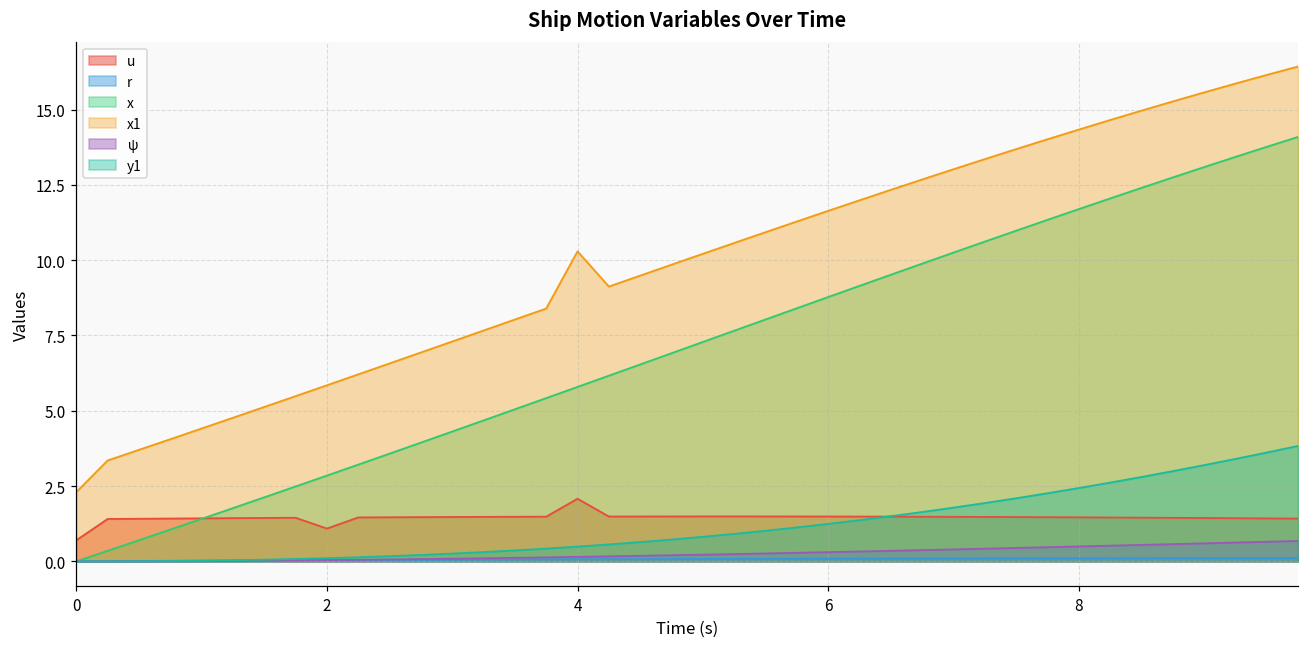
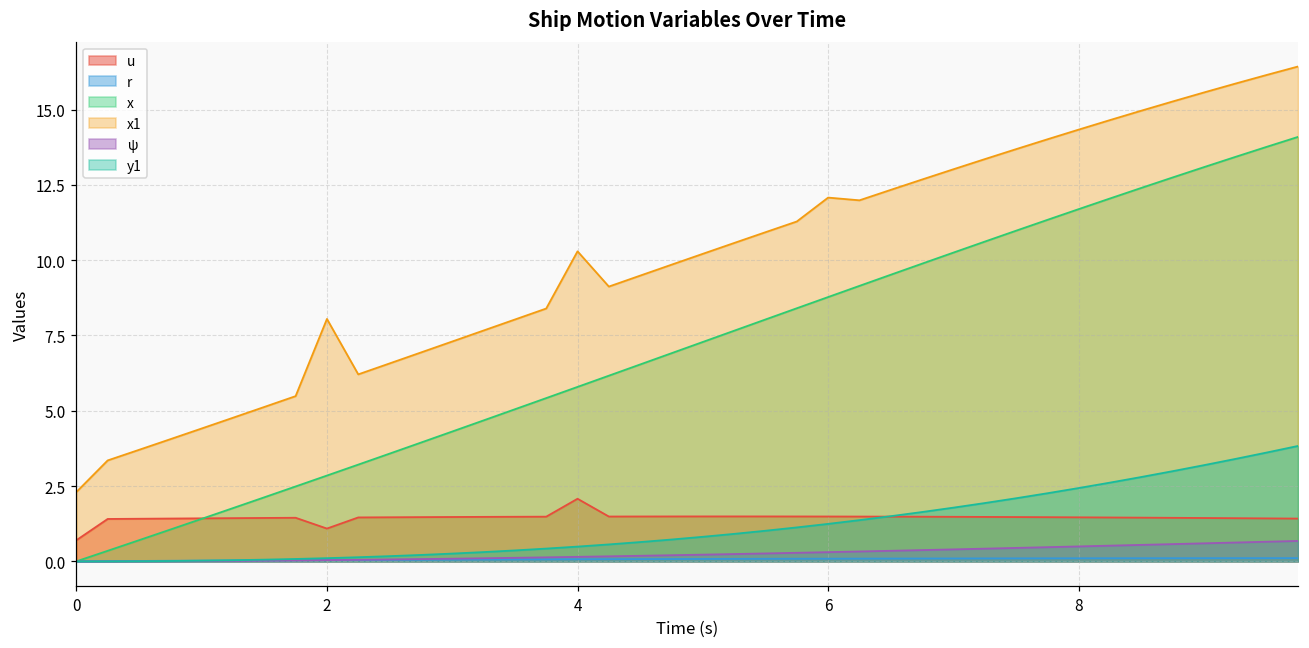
x1, 2: 5.8 -> 8.0
x1, 6: 11.6 -> 12.1
